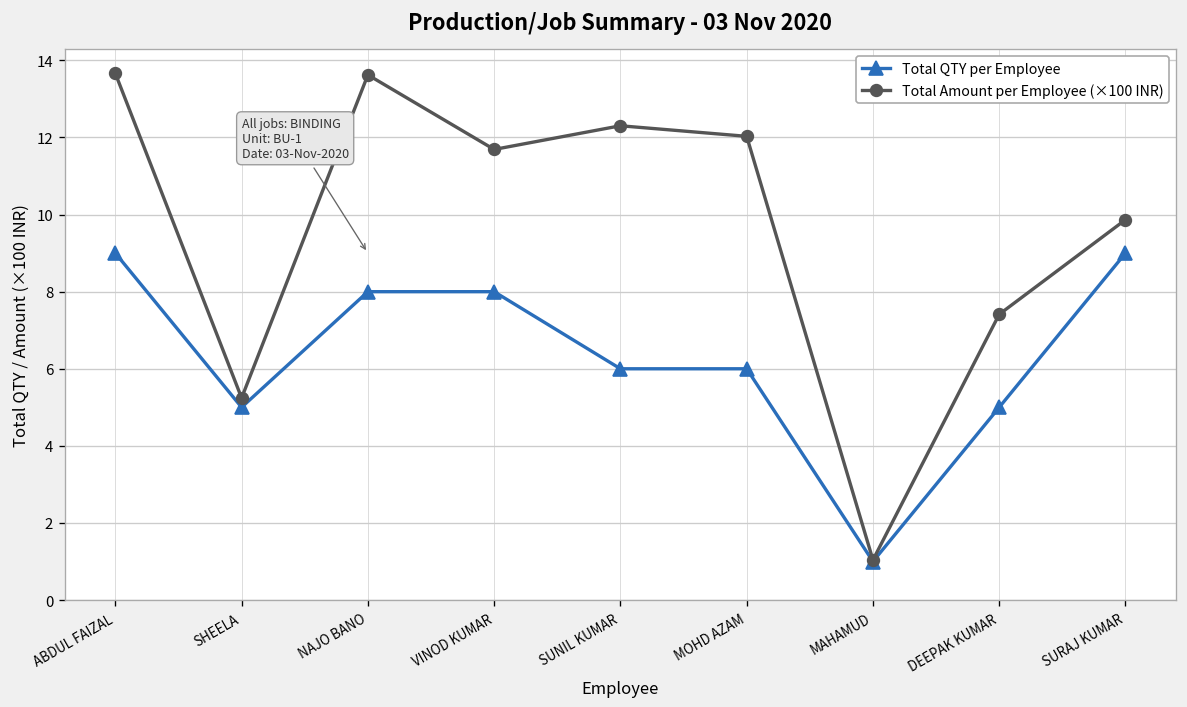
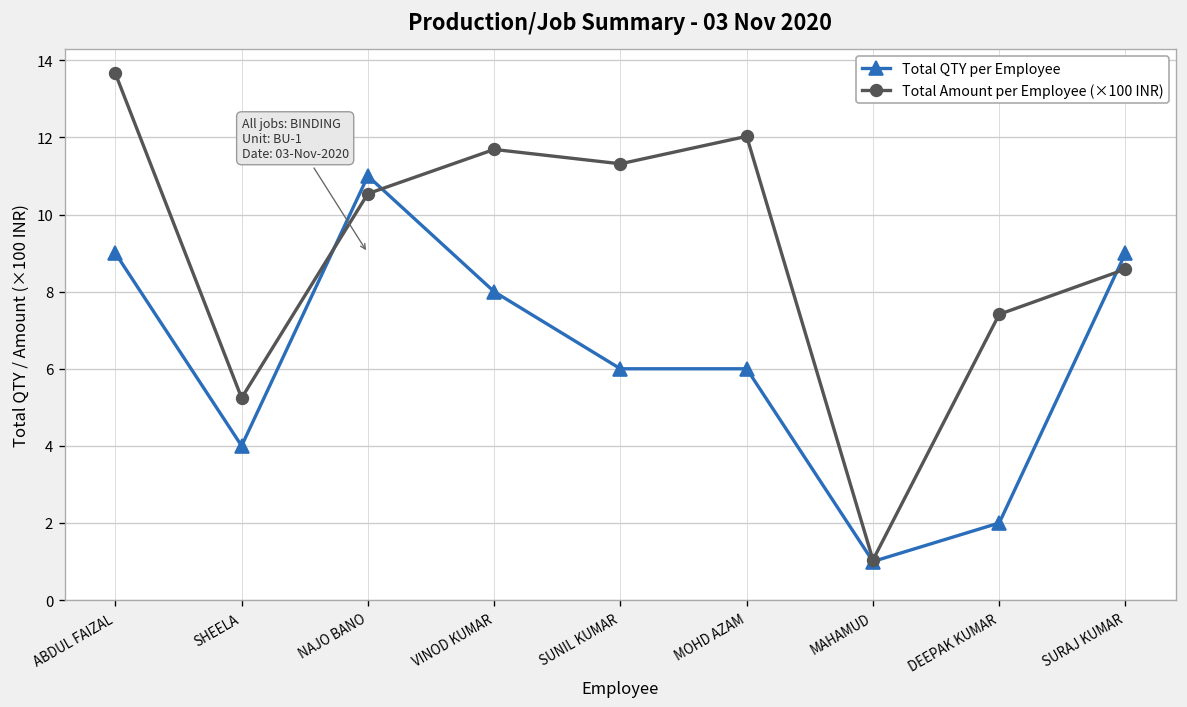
Total QTY per Employee, SHEELA: 5 -> 4
Total QTY per Employee, NAJO BANO: 8 -> 11
Total Amount per Employee (×100 INR), NAJO BANO: 13.6 -> 10.5
Total Amount per Employee (×100 INR), SUNIL KUMAR: 12.3 -> 11.3
Total QTY per Employee, DEEPAK KUMAR: 5 -> 2
Total Amount per Employee (×100 INR), SURAJ KUMAR: 9.9 -> 8.6
